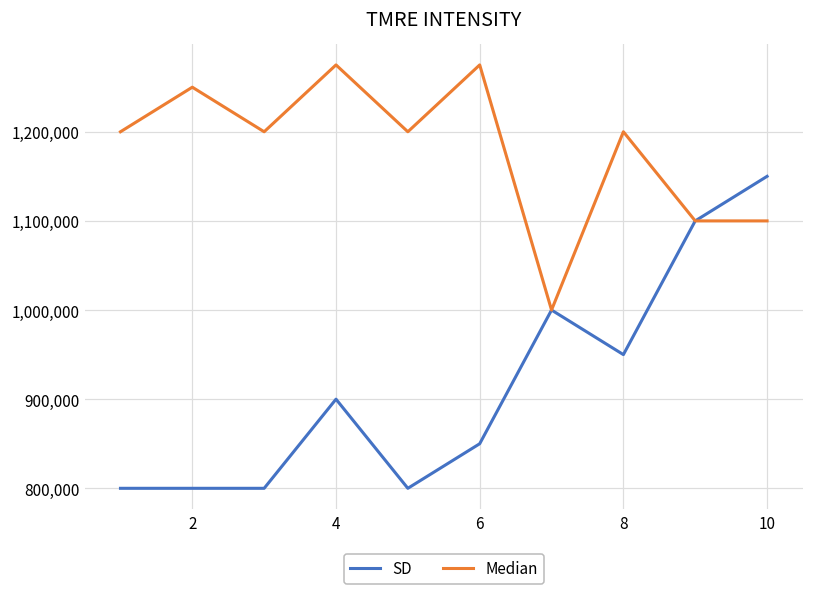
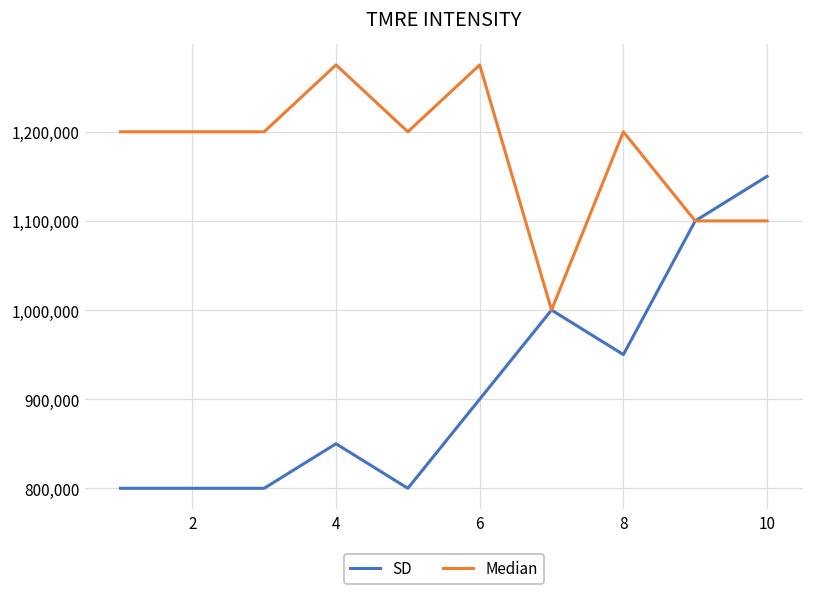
Median, 2: 1,250,000 -> 1,200,000
SD, 4: 900,000 -> 850,000
SD, 6: 850,000 -> 900,000
